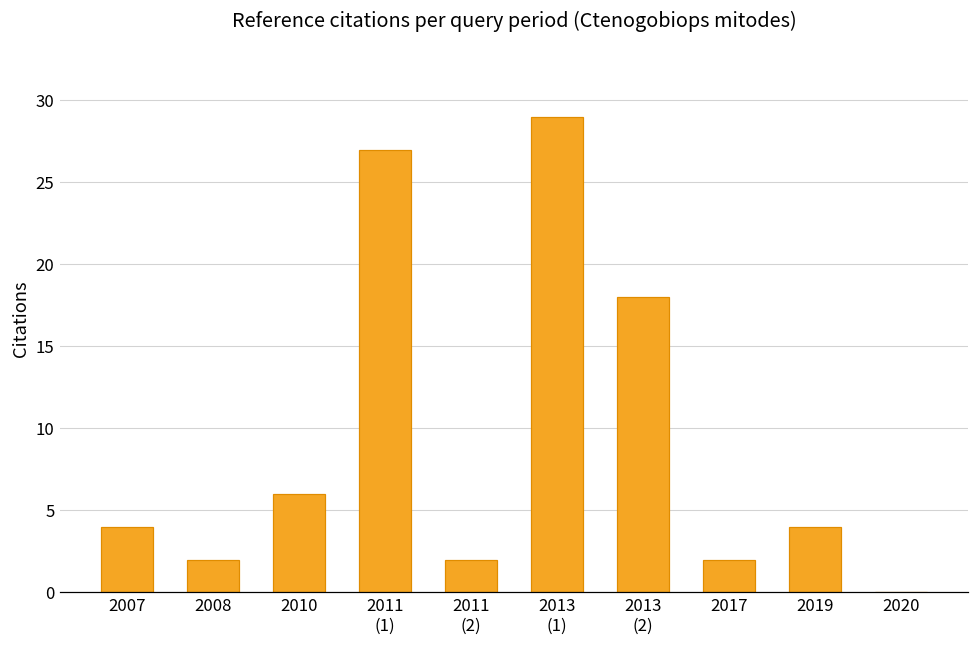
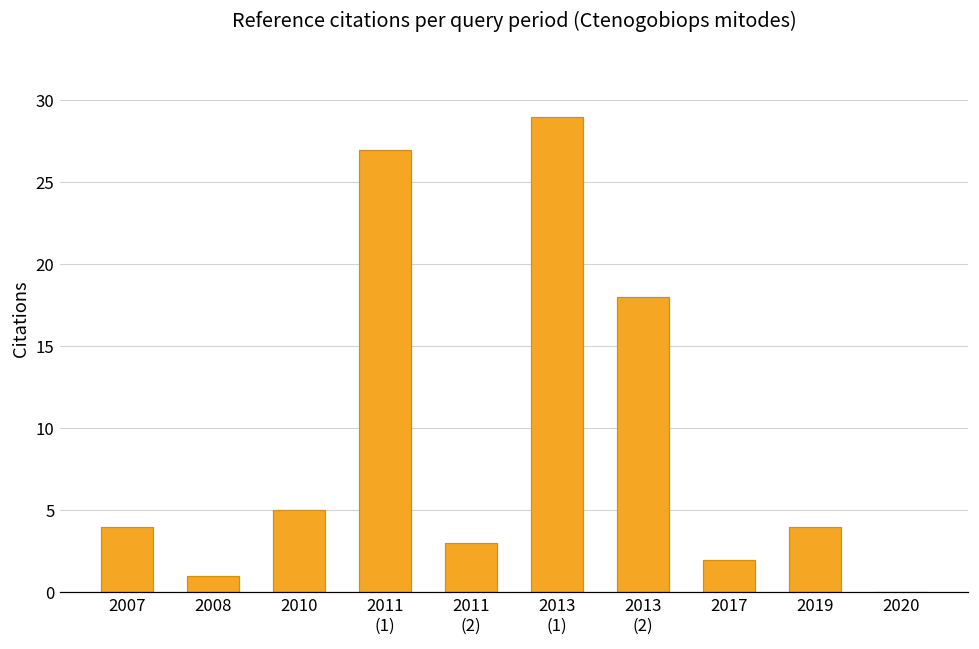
2008: 2 -> 1
2010: 6 -> 5
2011 (2): 2 -> 3
